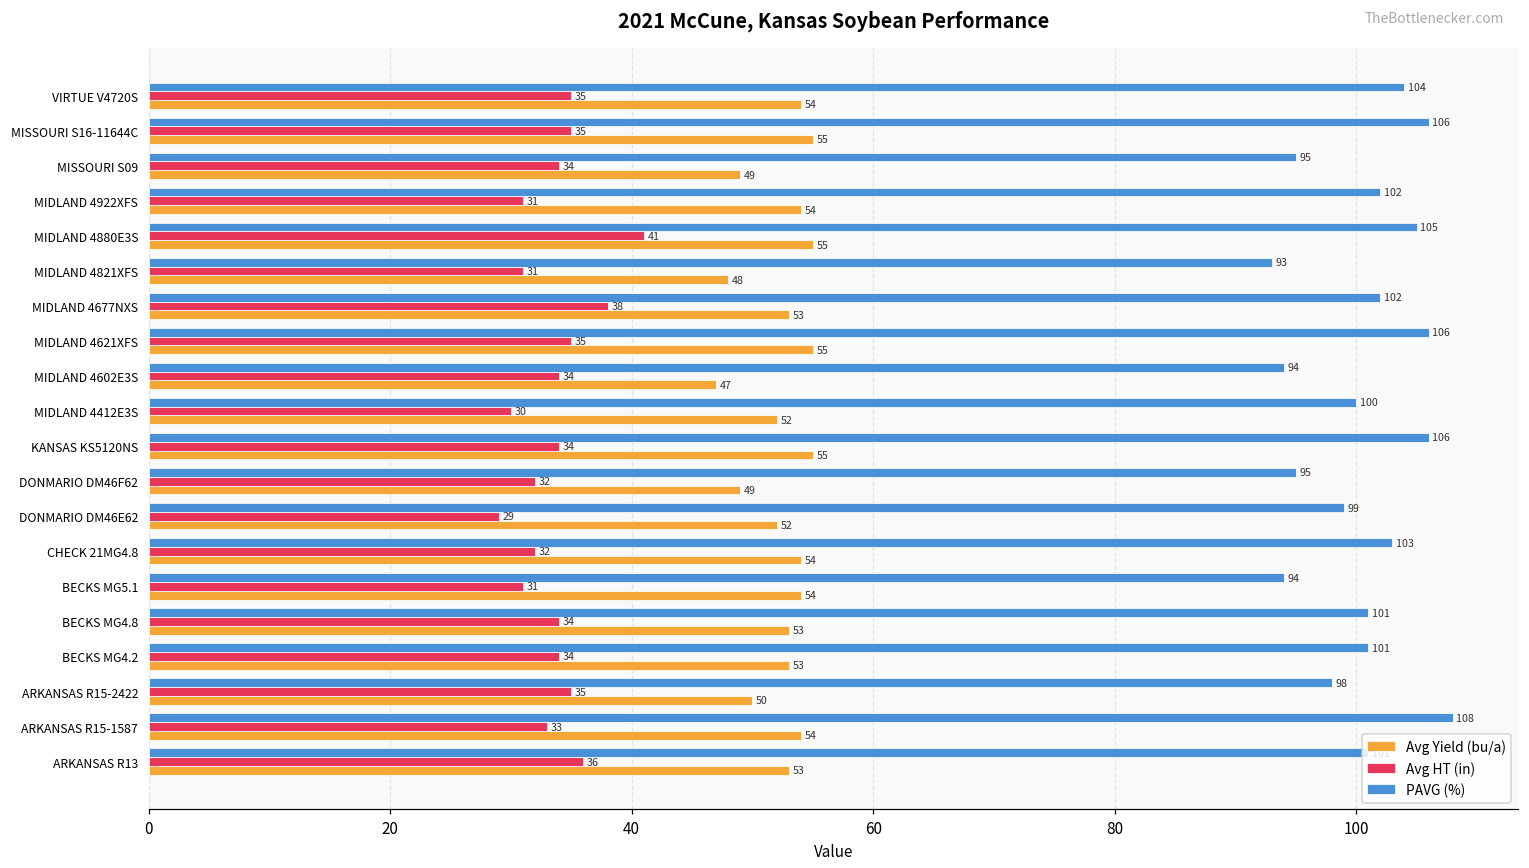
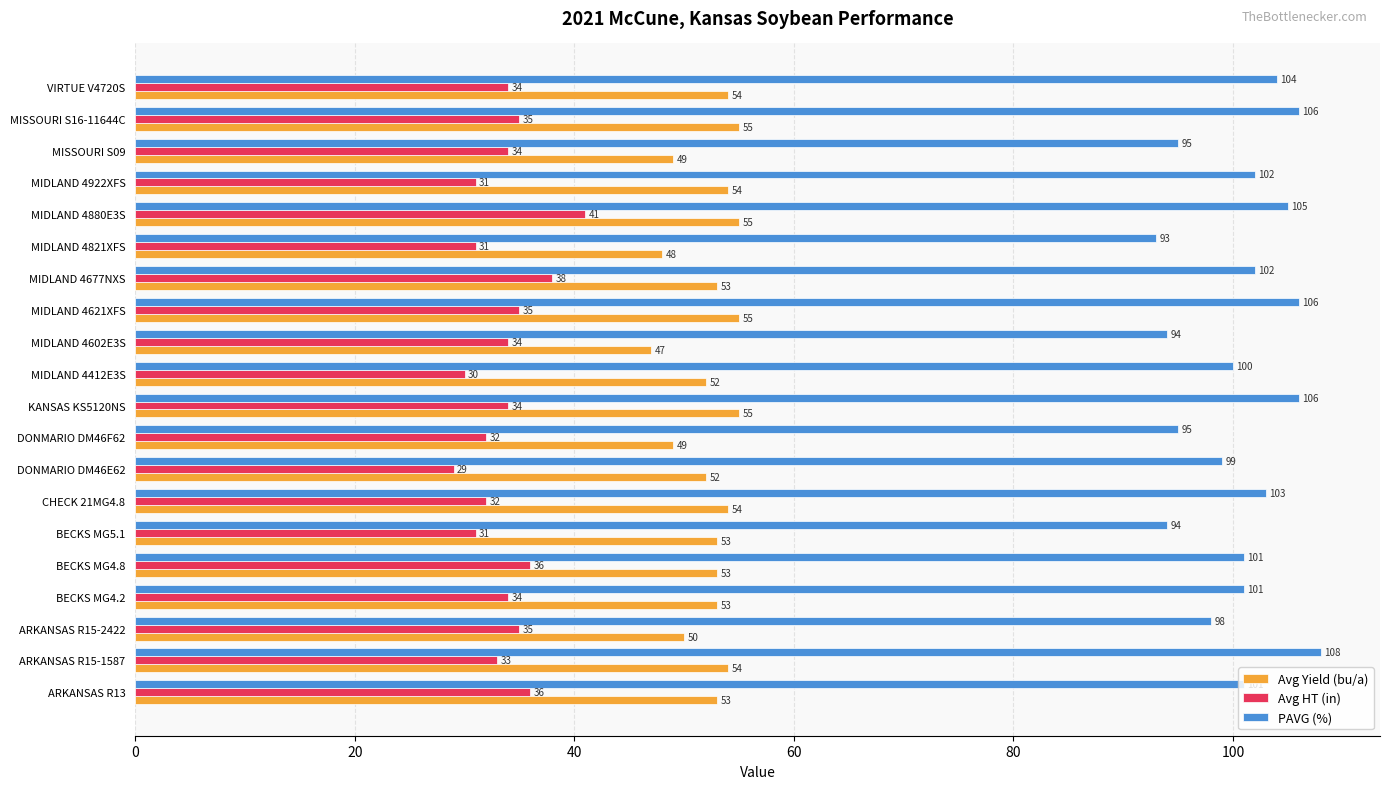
Avg HT (in), VIRTUE V4720S: 35 -> 34
Avg Yield (bu/a), BECKS MG5.1: 54 -> 53
Avg HT (in), BECKS MG4.8: 34 -> 36
